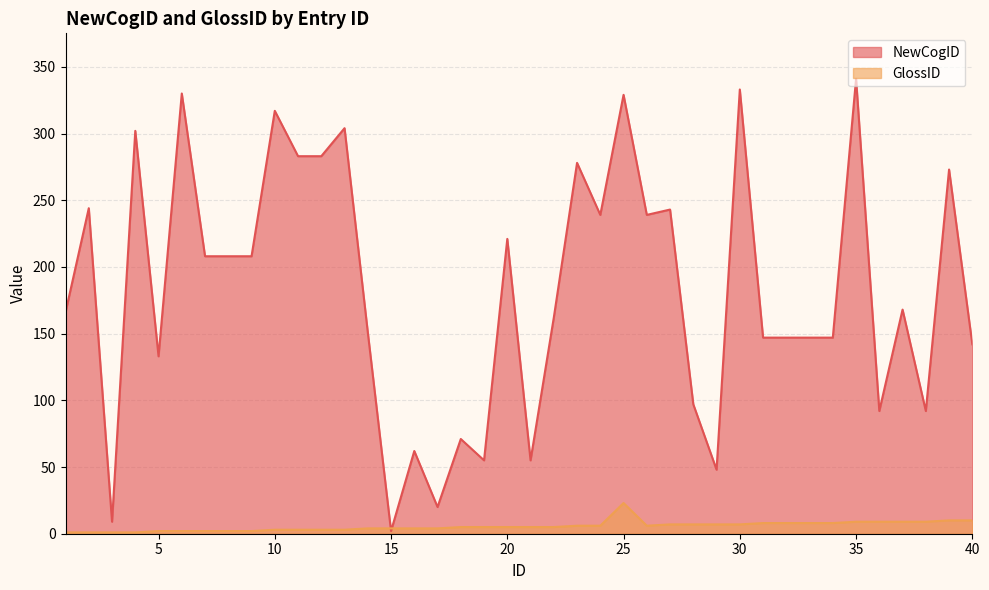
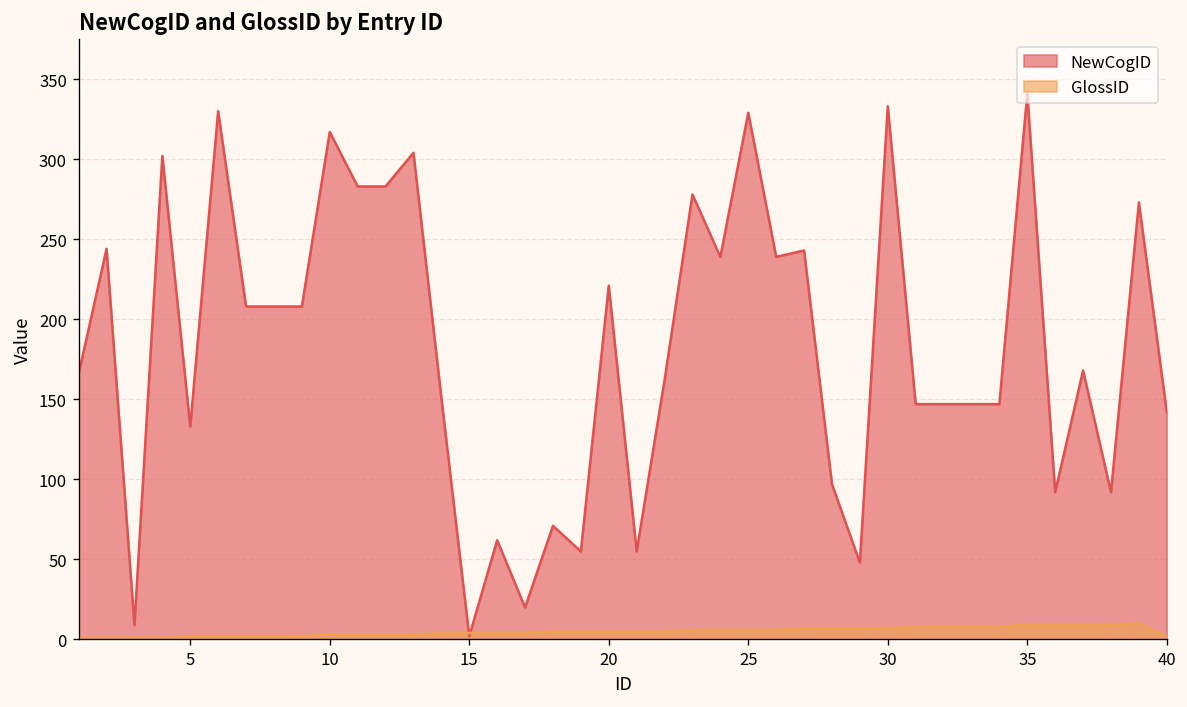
GlossID, 25: 23 -> 6
GlossID, 40: 10 -> 2
